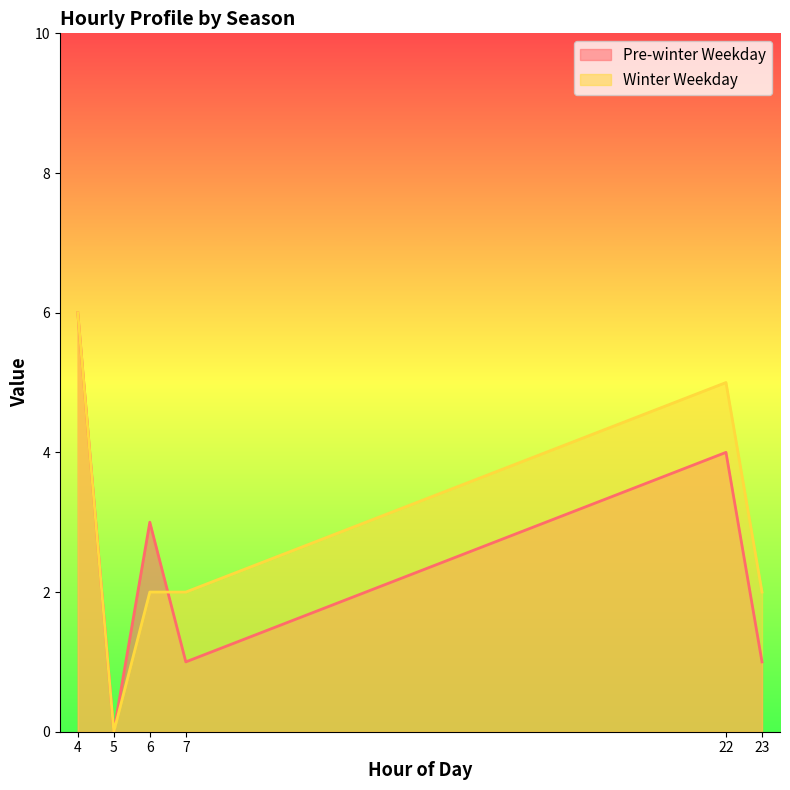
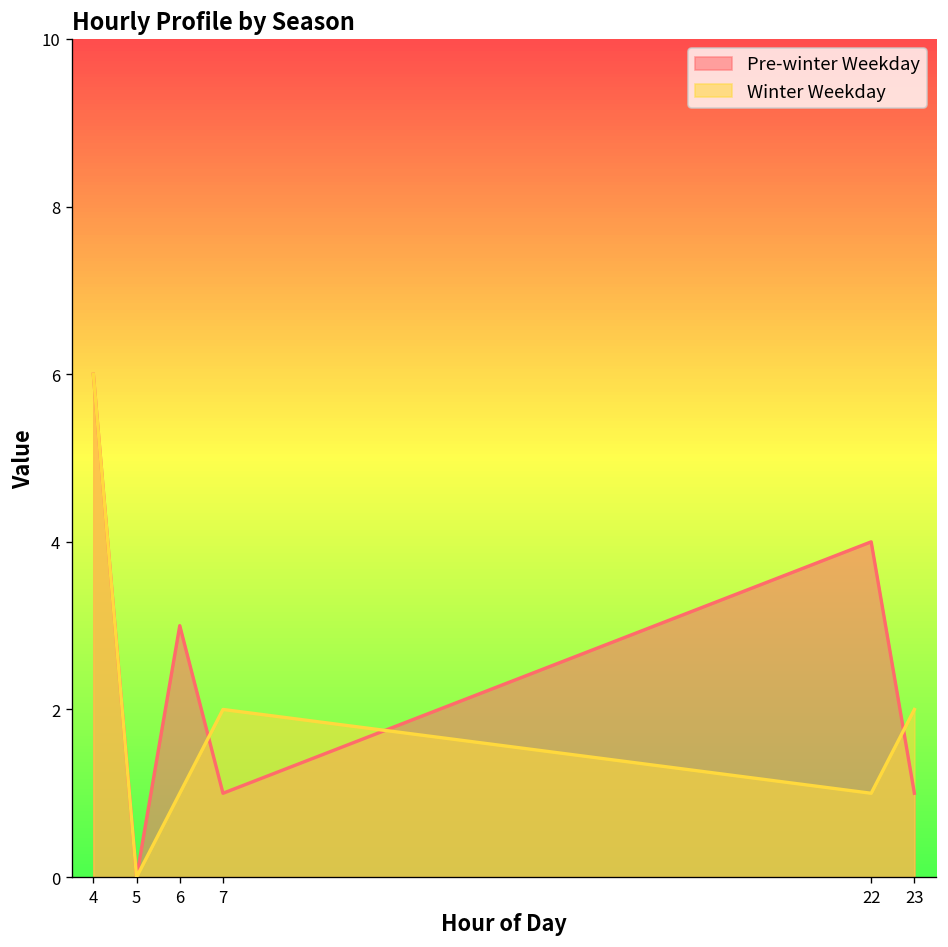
Winter Weekday, 6: 2 -> 1
Winter Weekday, 22: 5 -> 1
